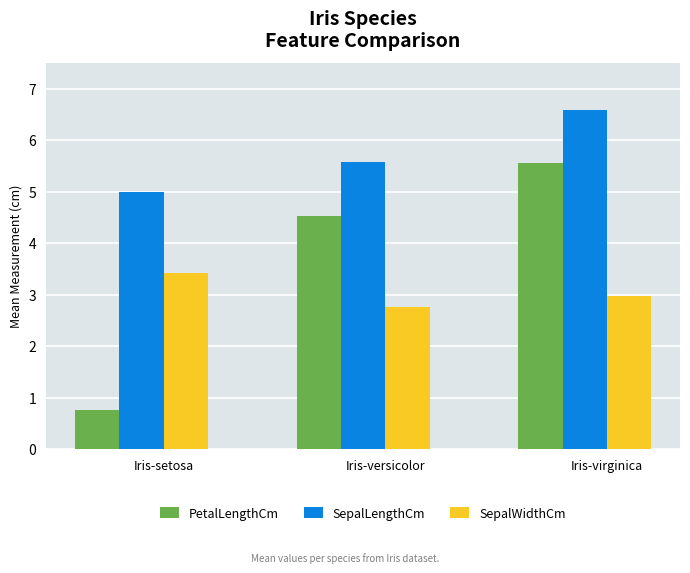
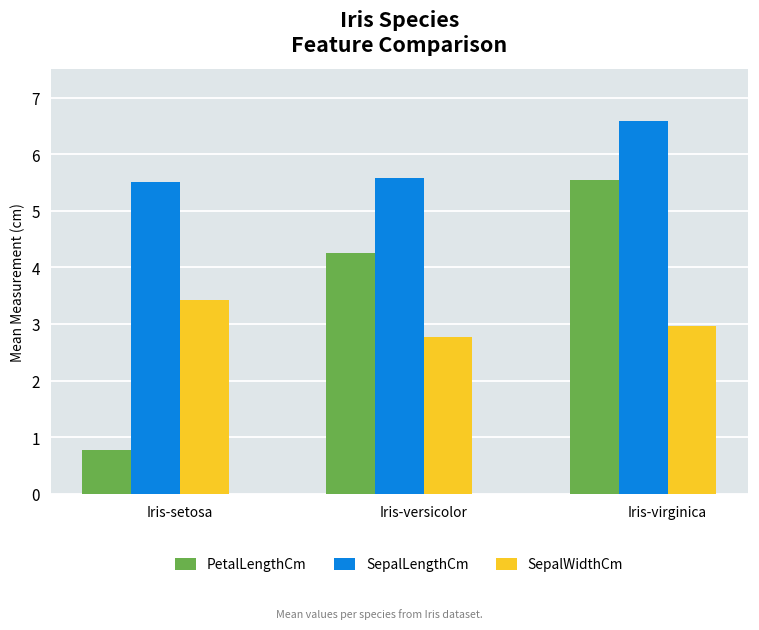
SepalLengthCm, Iris-setosa: 5.0 -> 5.5
PetalLengthCm, Iris-versicolor: 4.5 -> 4.3
